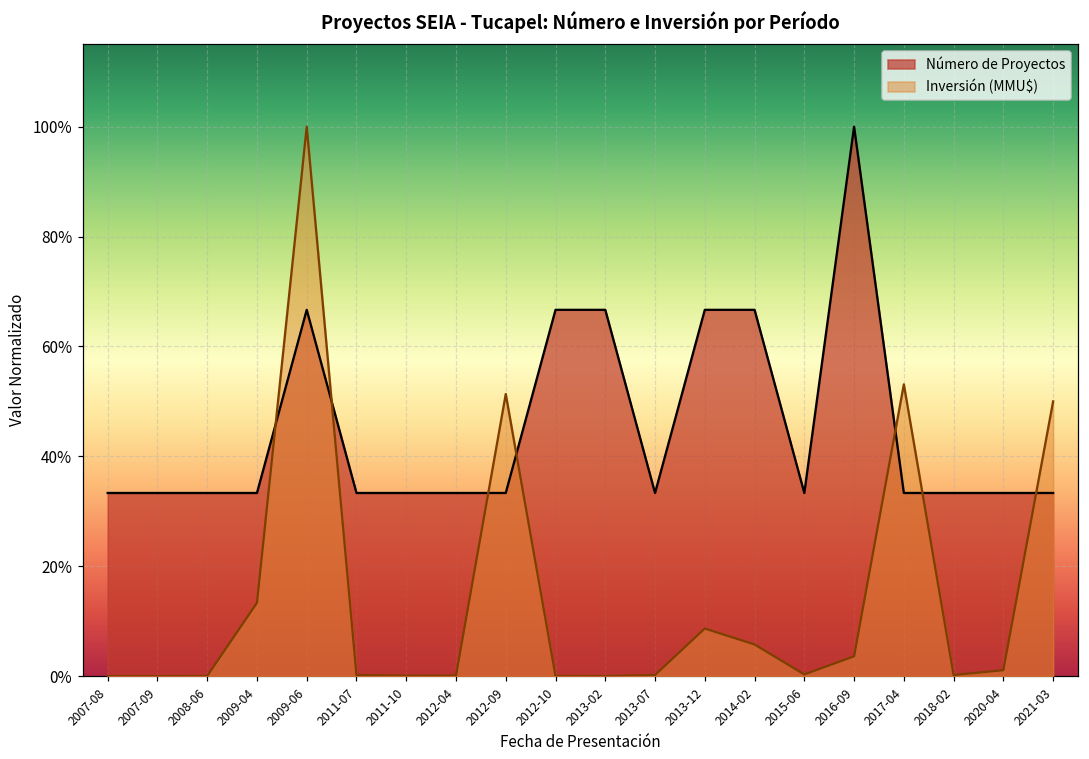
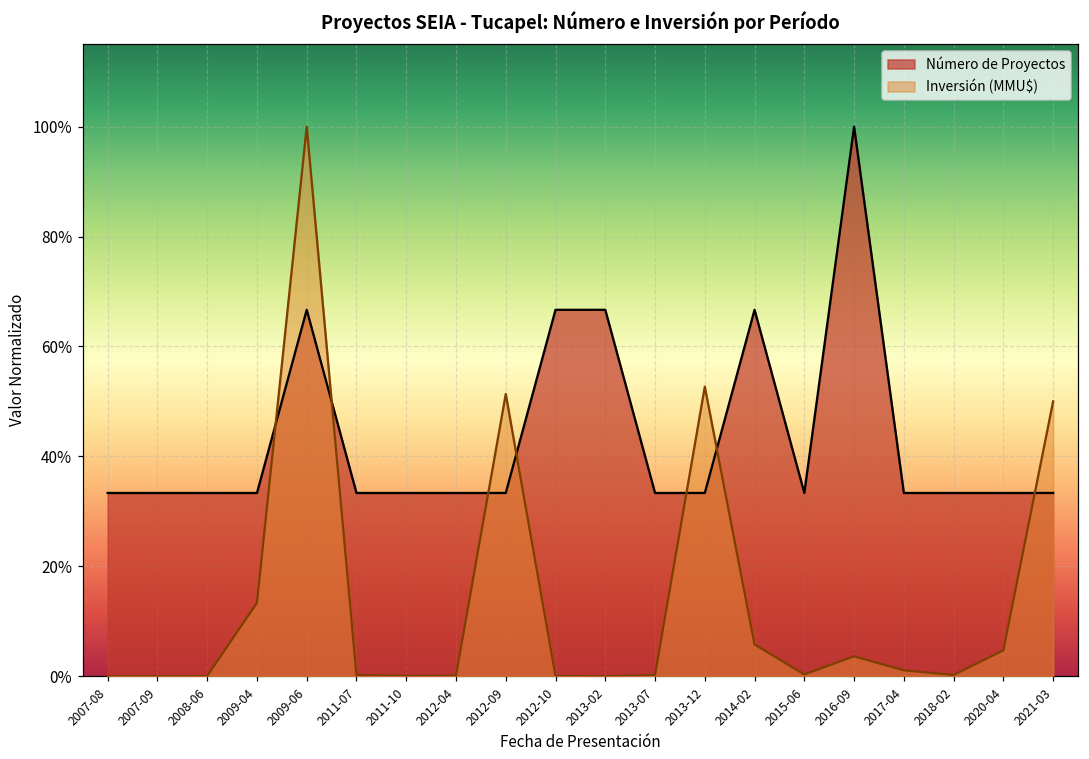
Número de Proyectos, 2013-12: 67% -> 33%
Inversión (MMU$), 2013-12: 9% -> 53%
Inversión (MMU$), 2017-04: 53% -> 1%
Inversión (MMU$), 2020-04: 1% -> 5%
